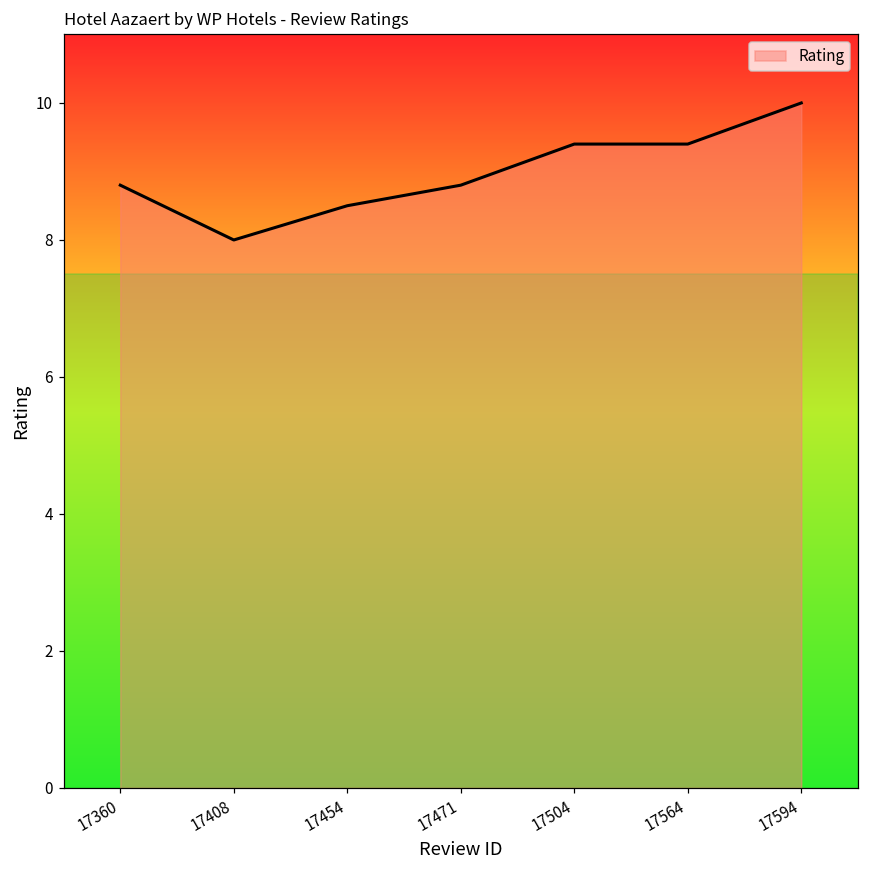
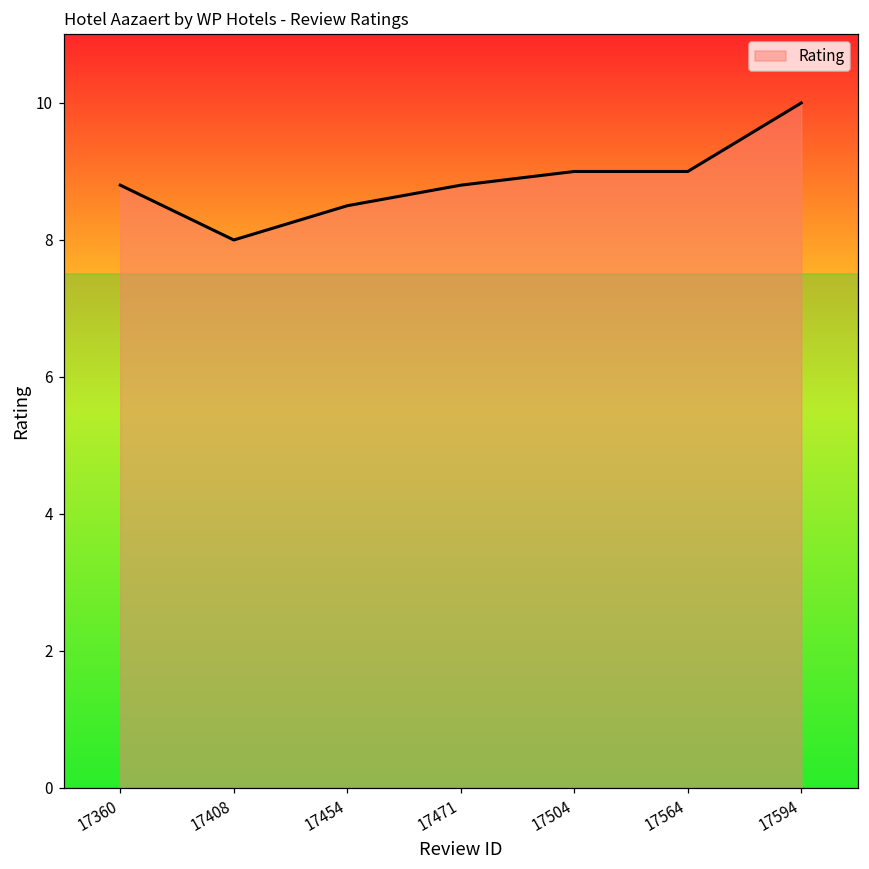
17504: 9.4 -> 9.0
17564: 9.4 -> 9.0
